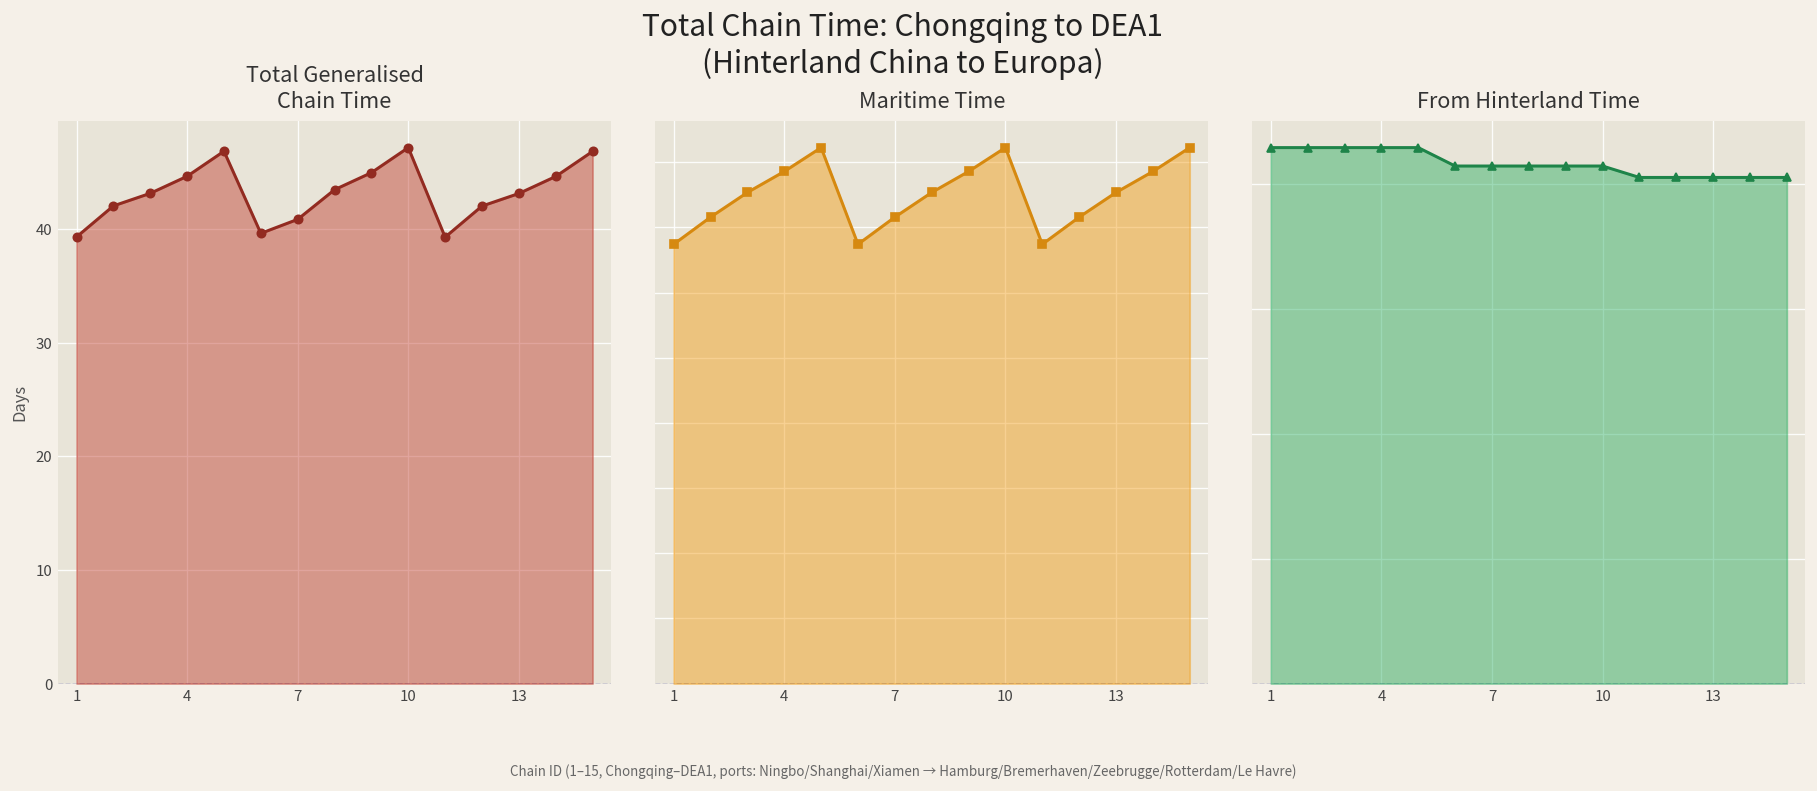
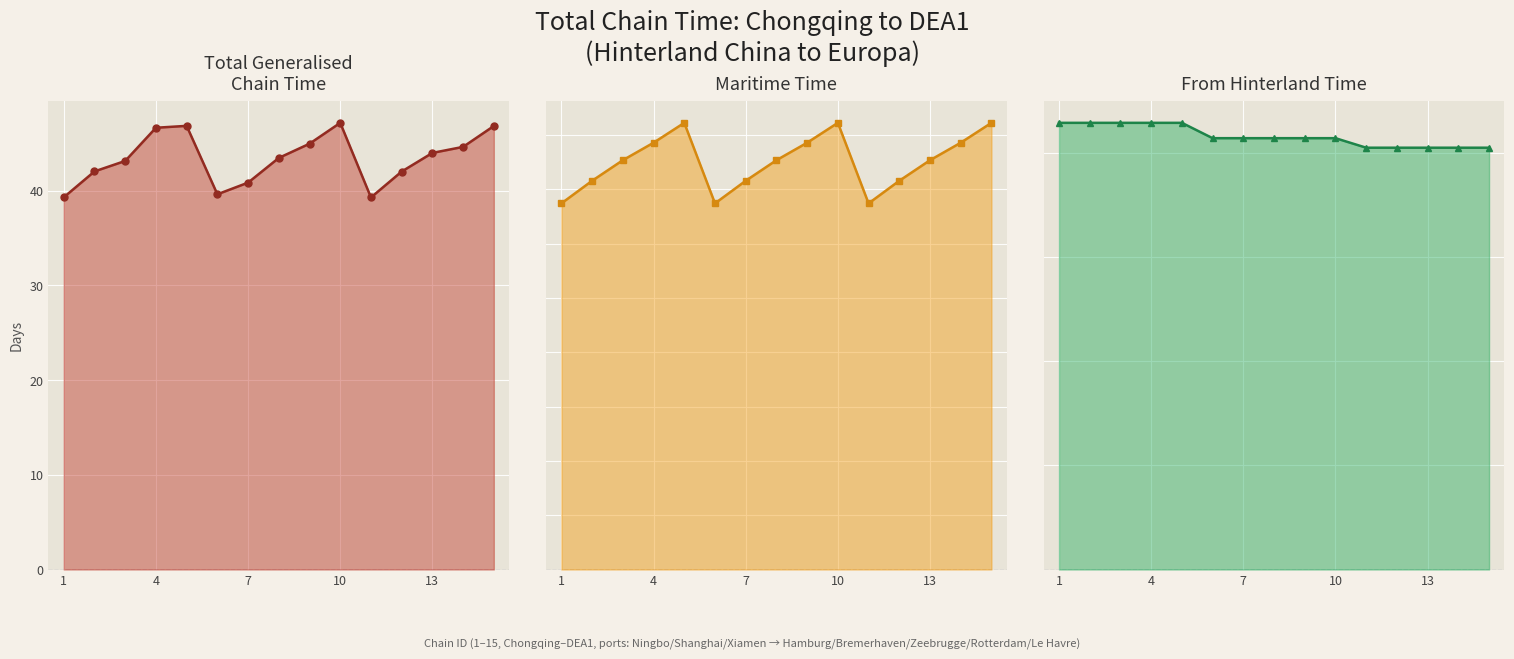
Total Generalised Chain Time, 4: 45 -> 47
Total Generalised Chain Time, 13: 43 -> 44
